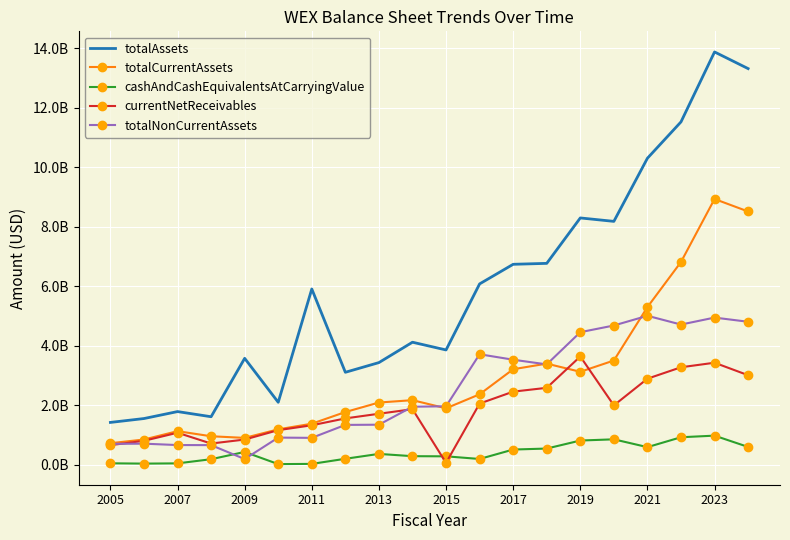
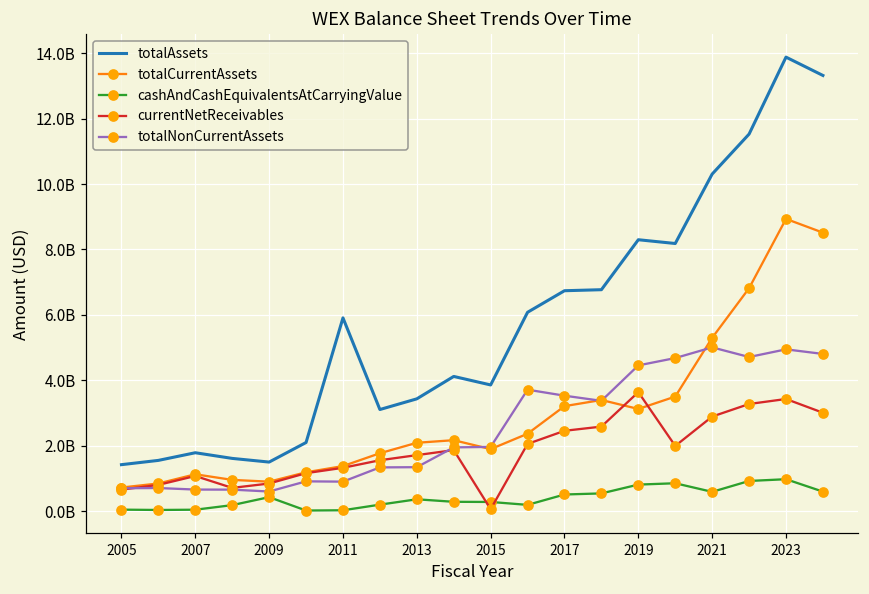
totalAssets, 2009: 3600000000 -> 1500000000
totalNonCurrentAssets, 2009: 200000000 -> 600000000
